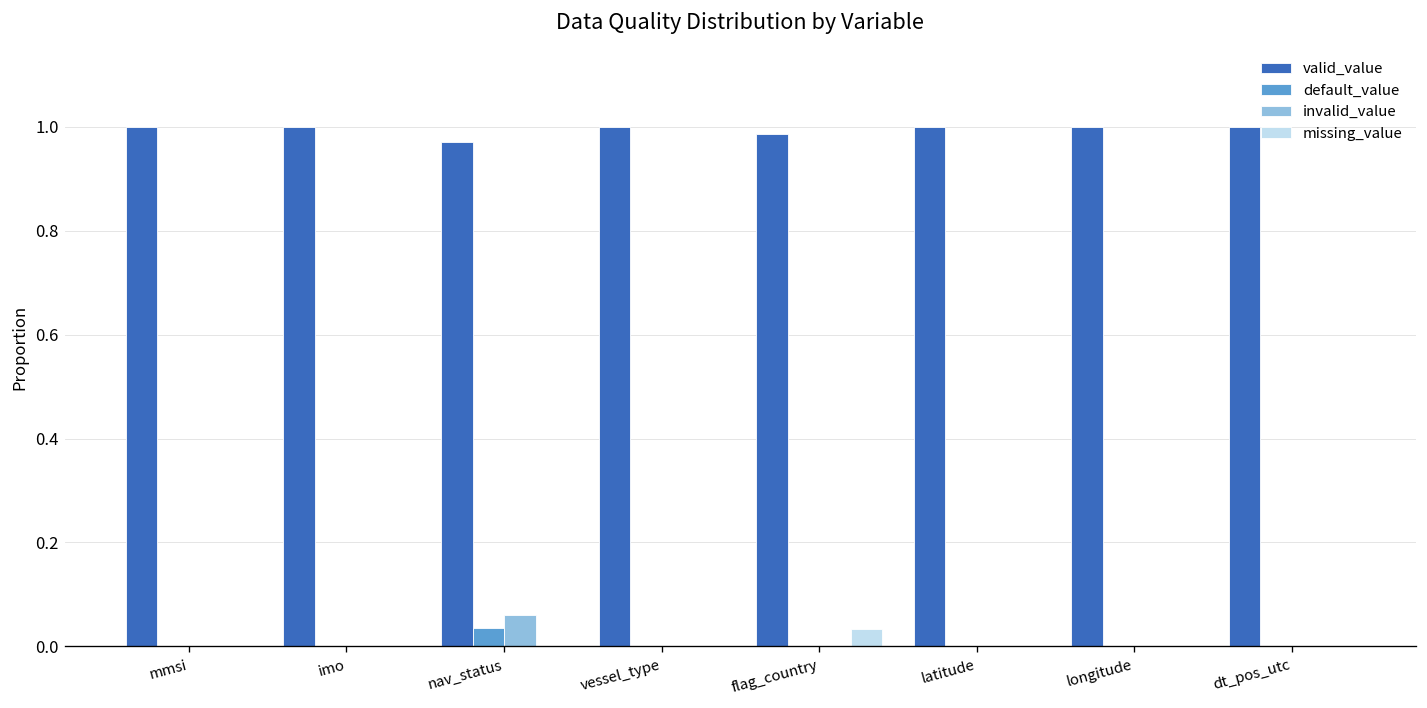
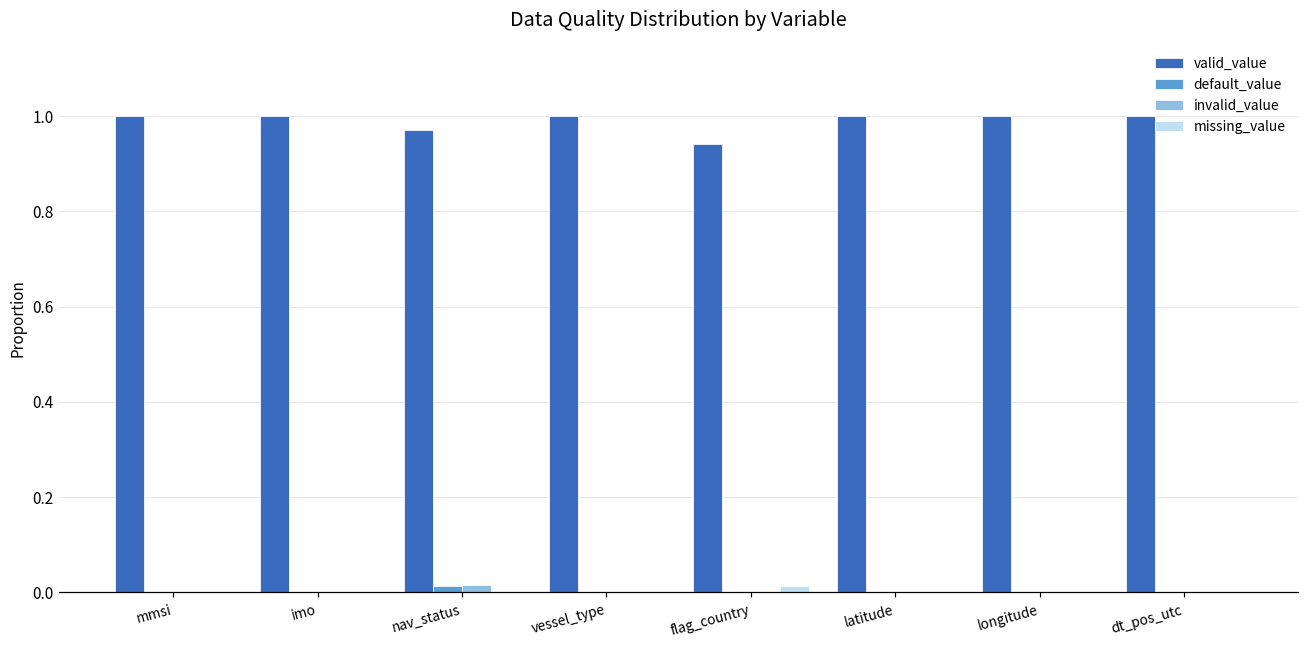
default_value, nav_status: 0.04 -> 0.01
invalid_value, nav_status: 0.06 -> 0.02
valid_value, flag_country: 0.99 -> 0.94
missing_value, flag_country: 0.03 -> 0.01
